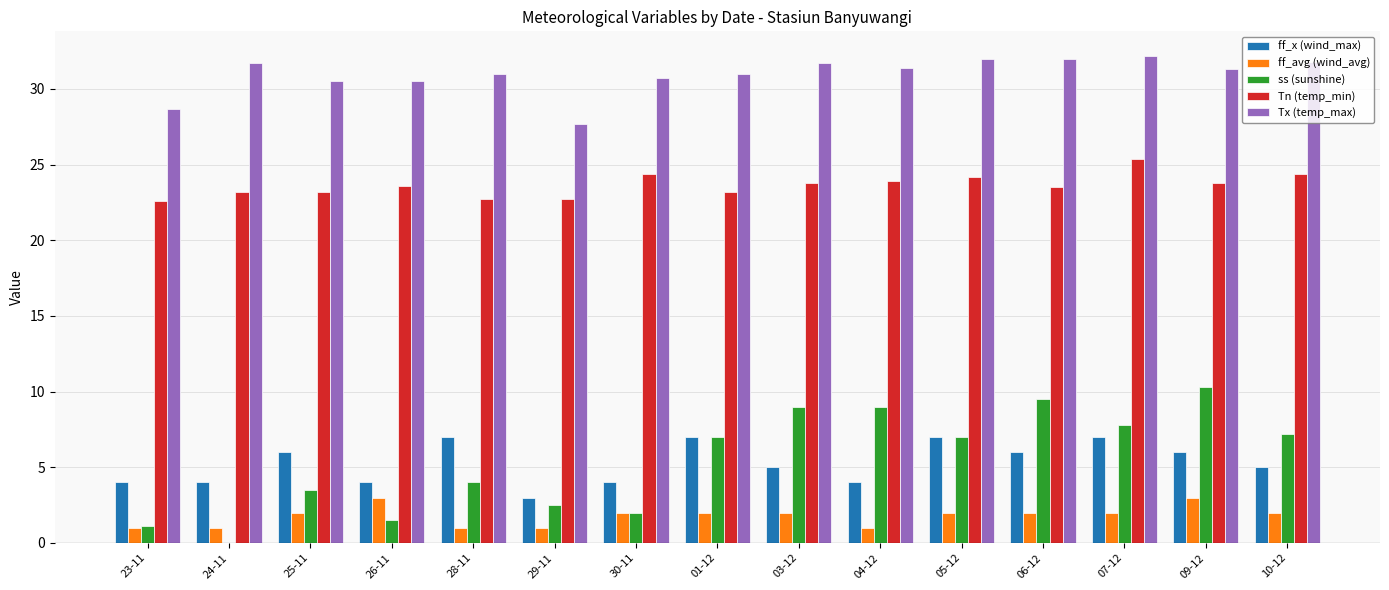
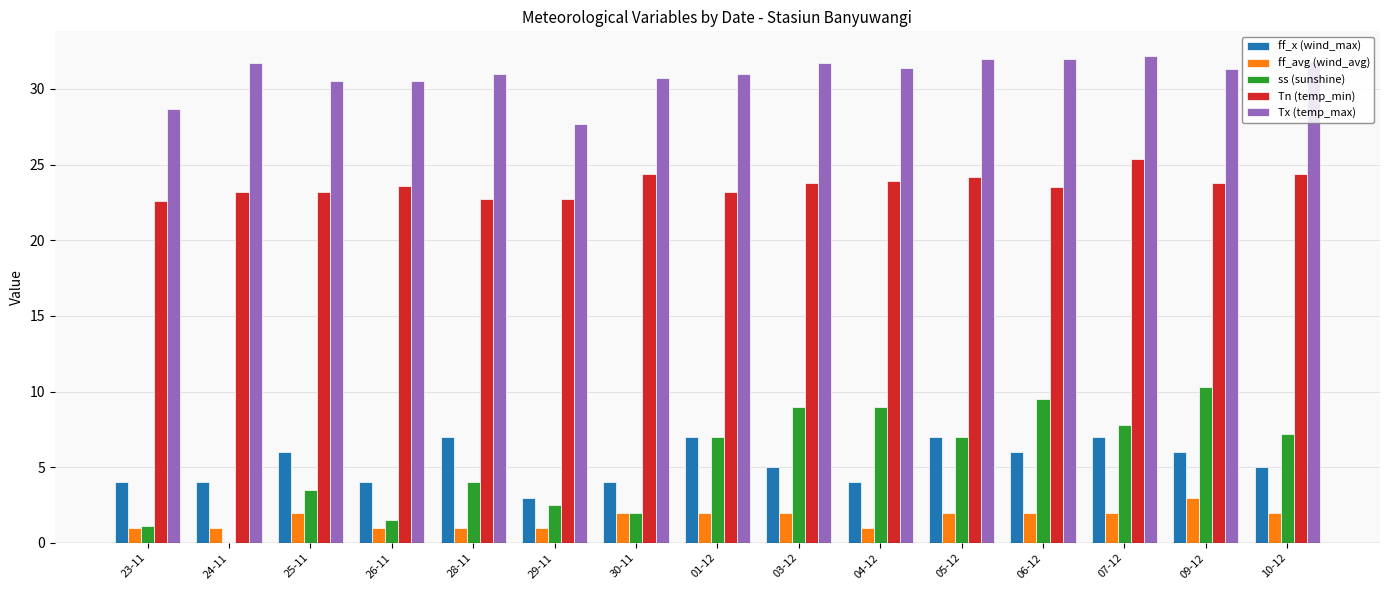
ff_avg (wind_avg), 26-11: 3 -> 1
